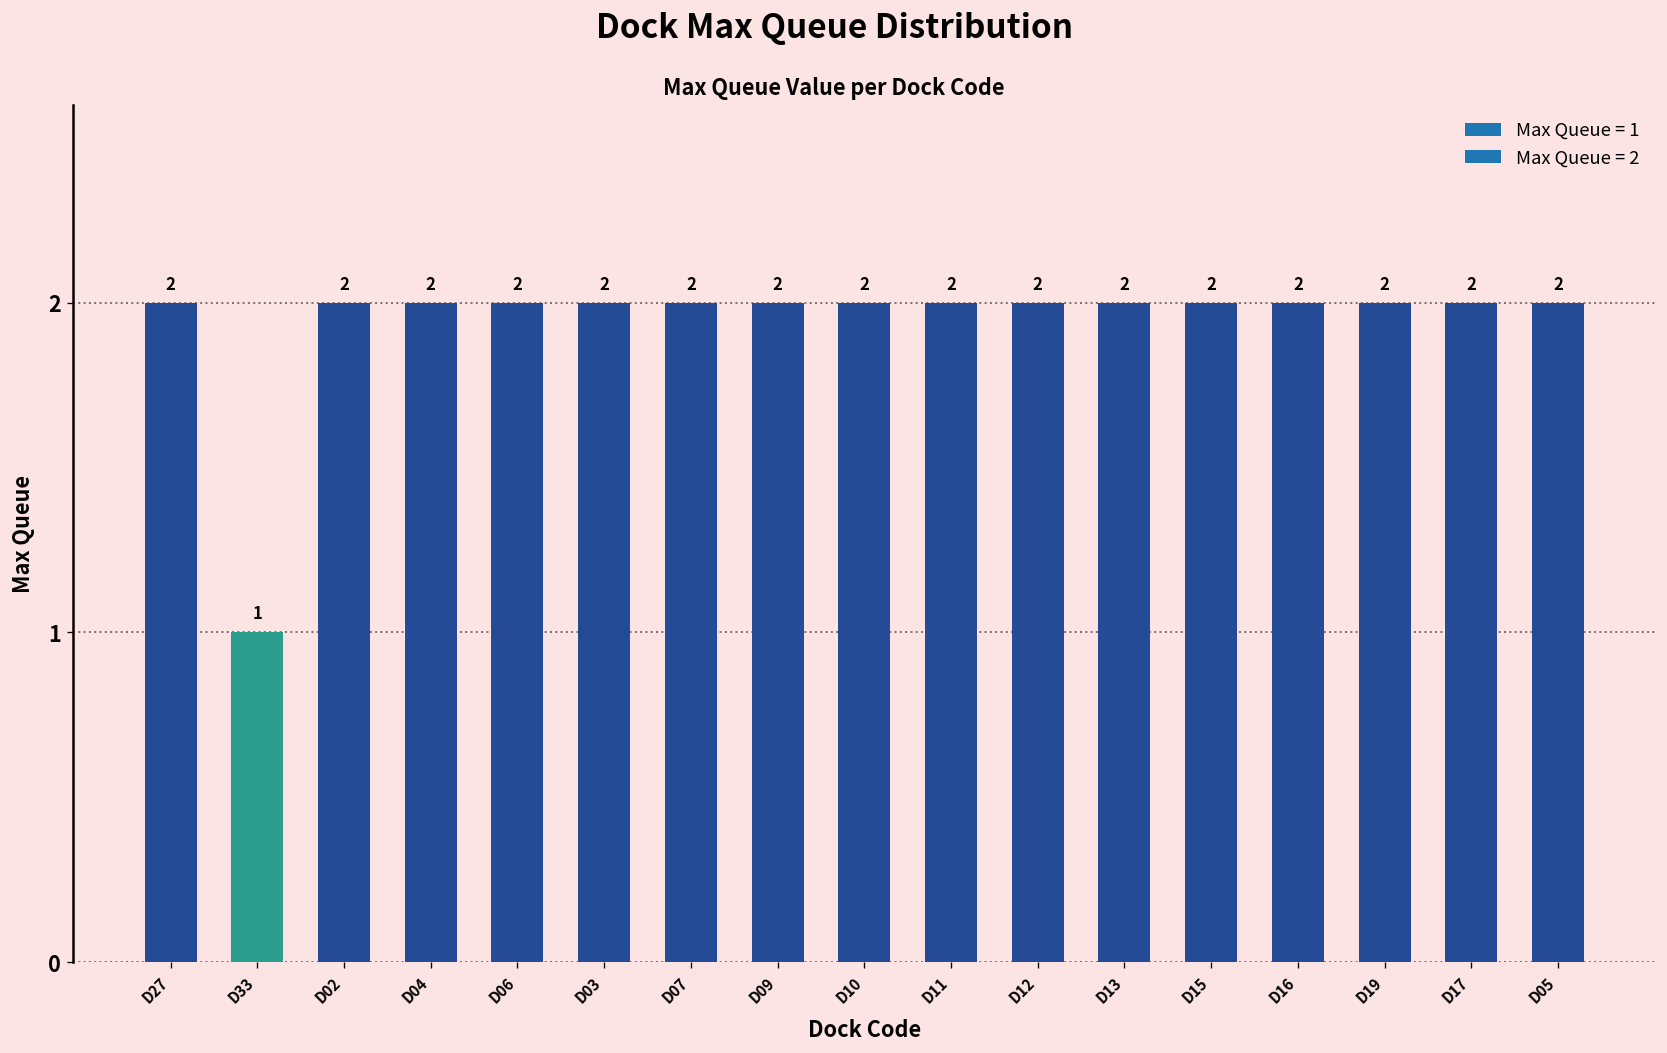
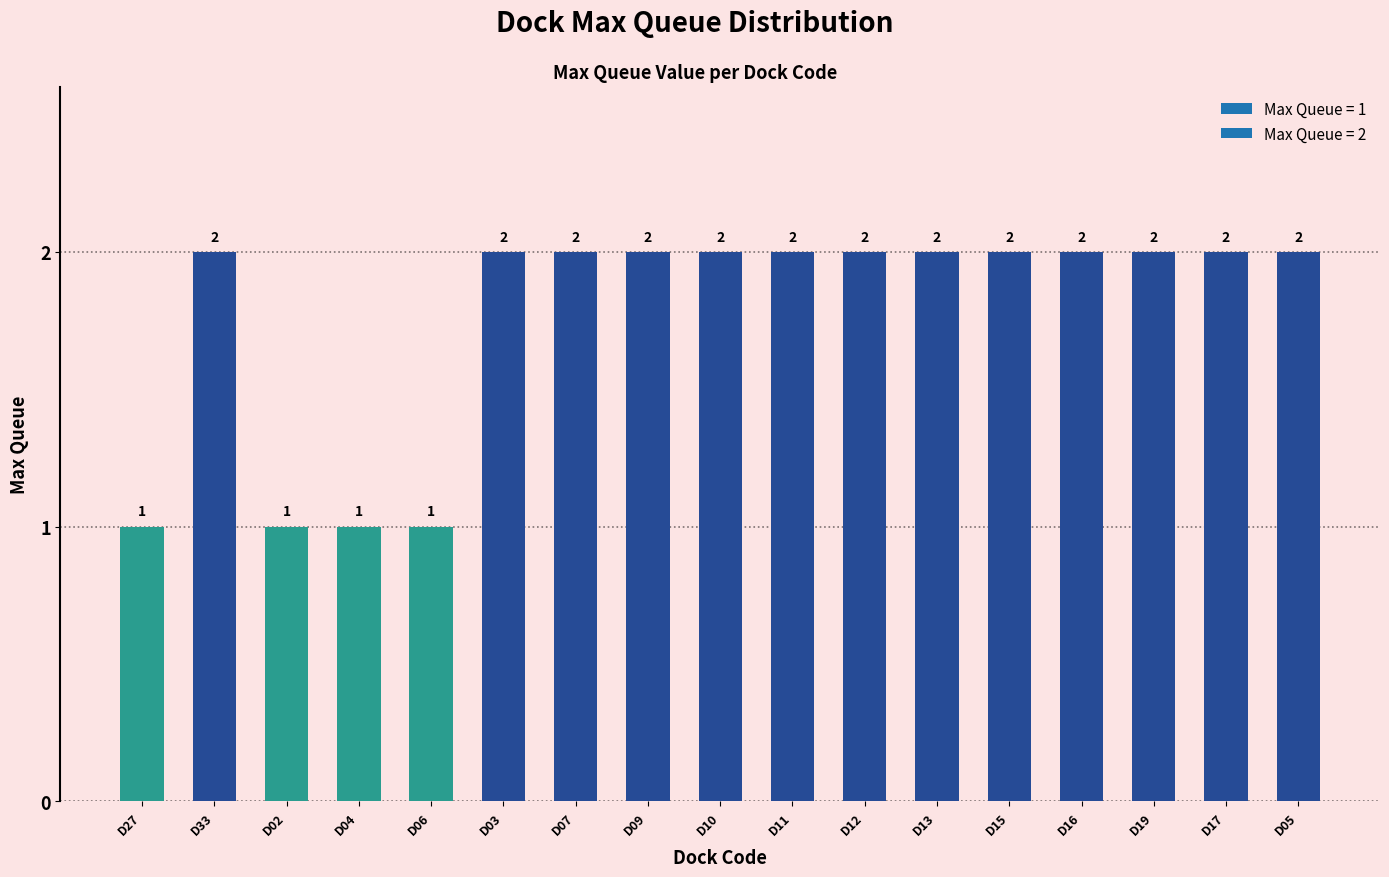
D27: 2 -> 1
D33: 1 -> 2
D02: 2 -> 1
D04: 2 -> 1
D06: 2 -> 1
